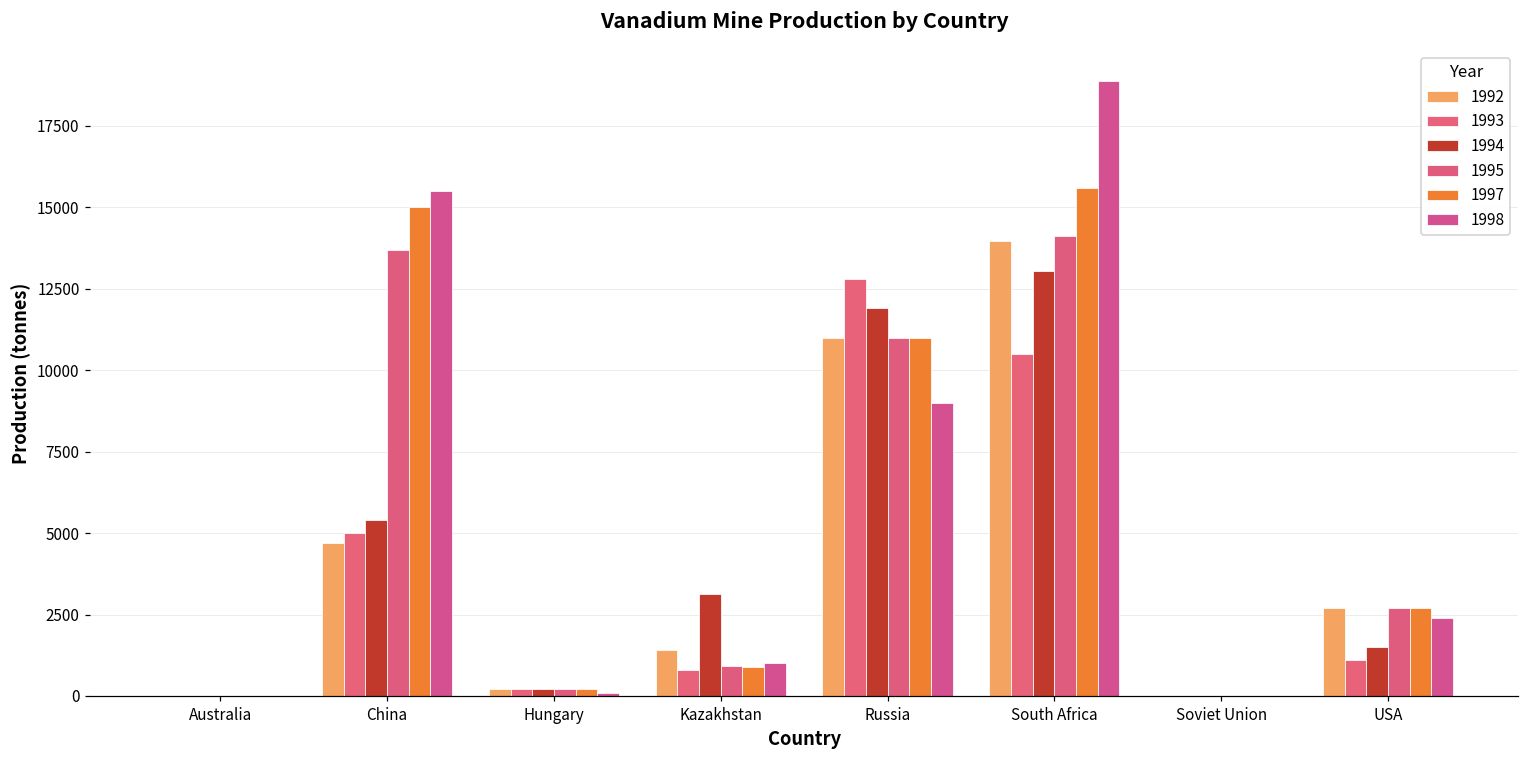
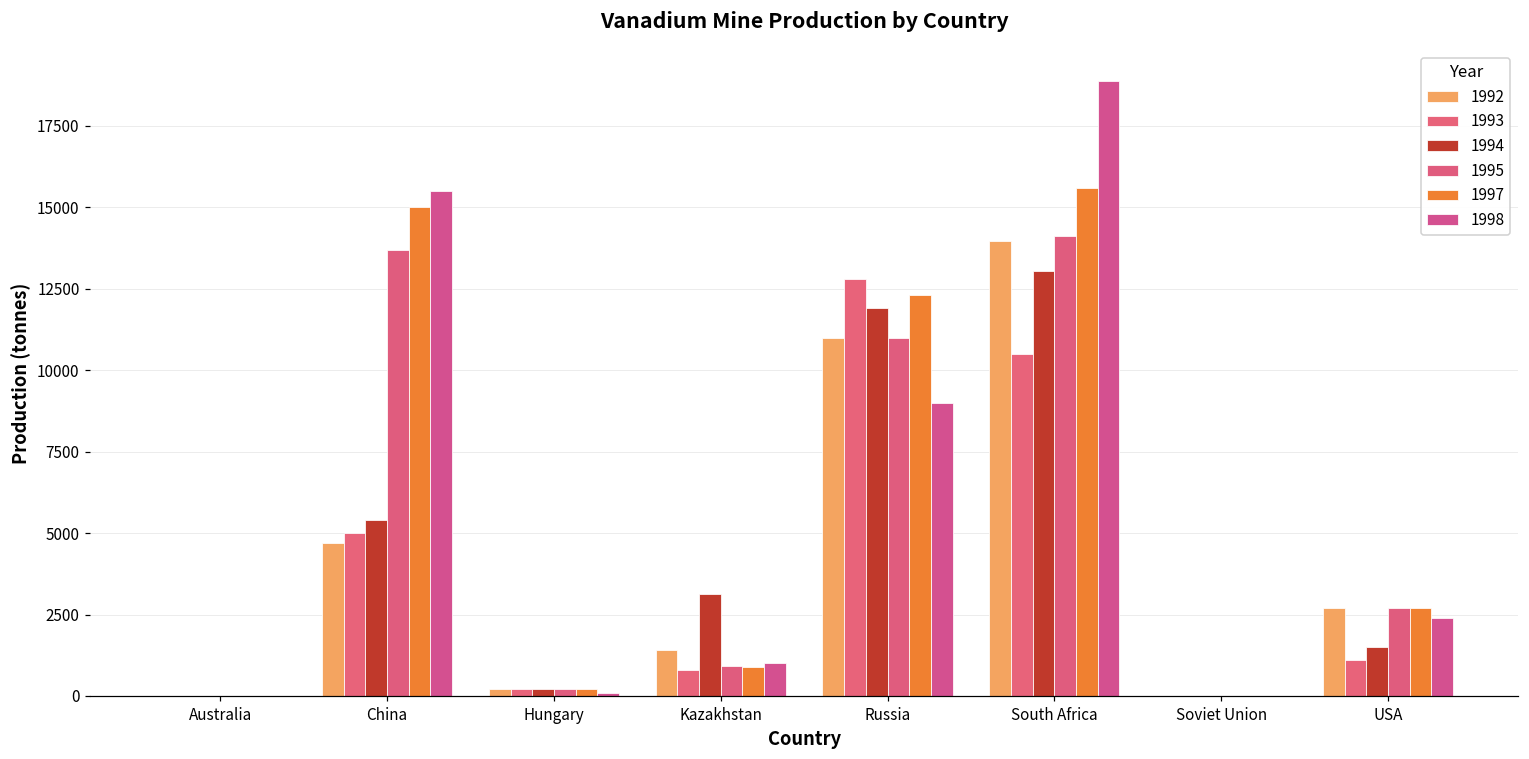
1997, Russia: 11000 -> 12300
